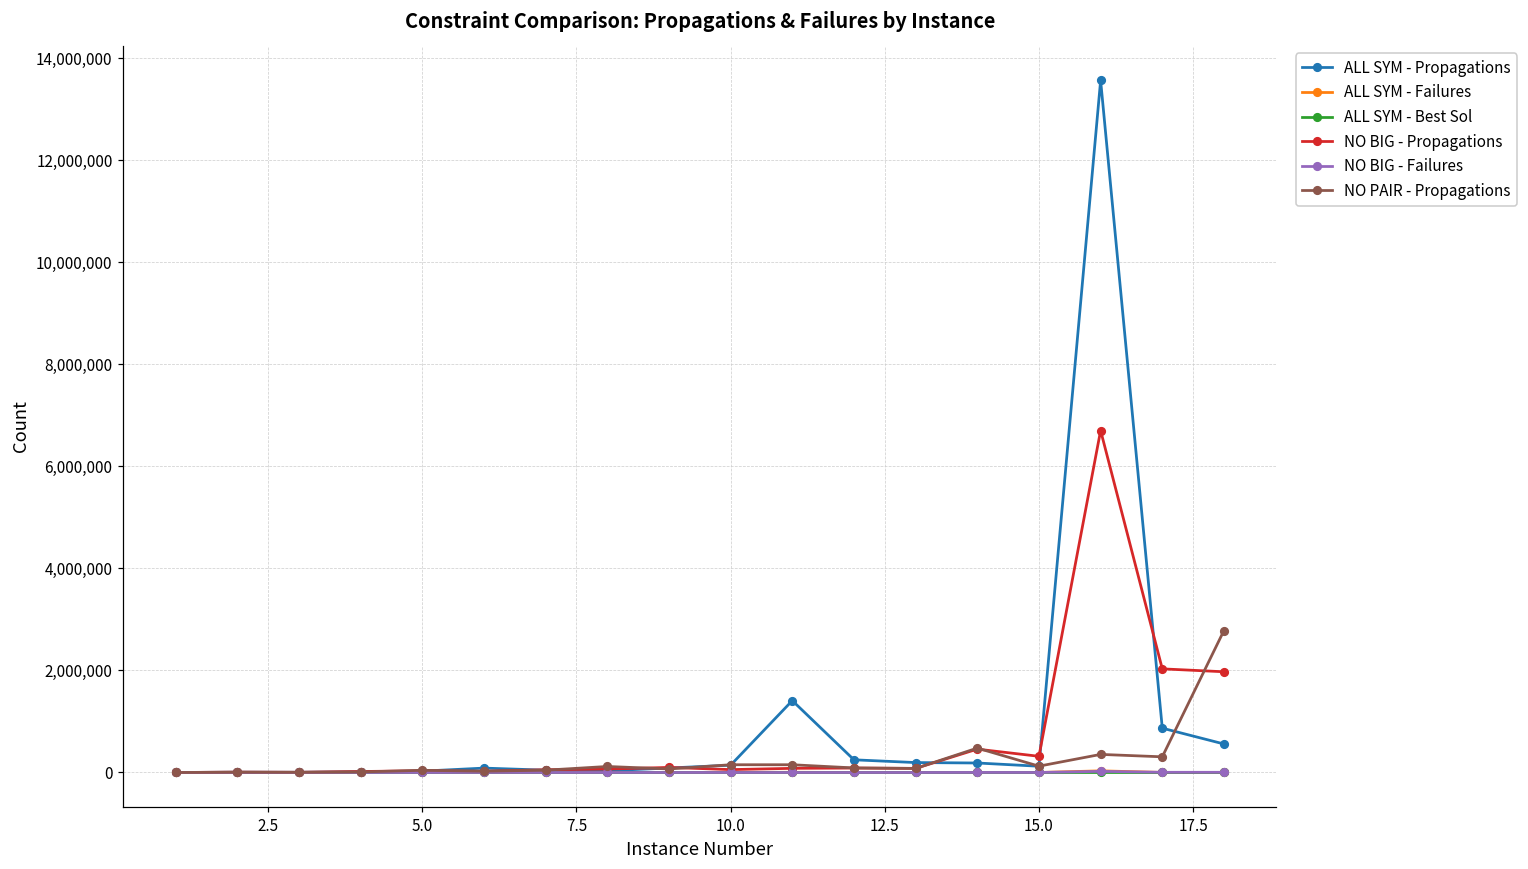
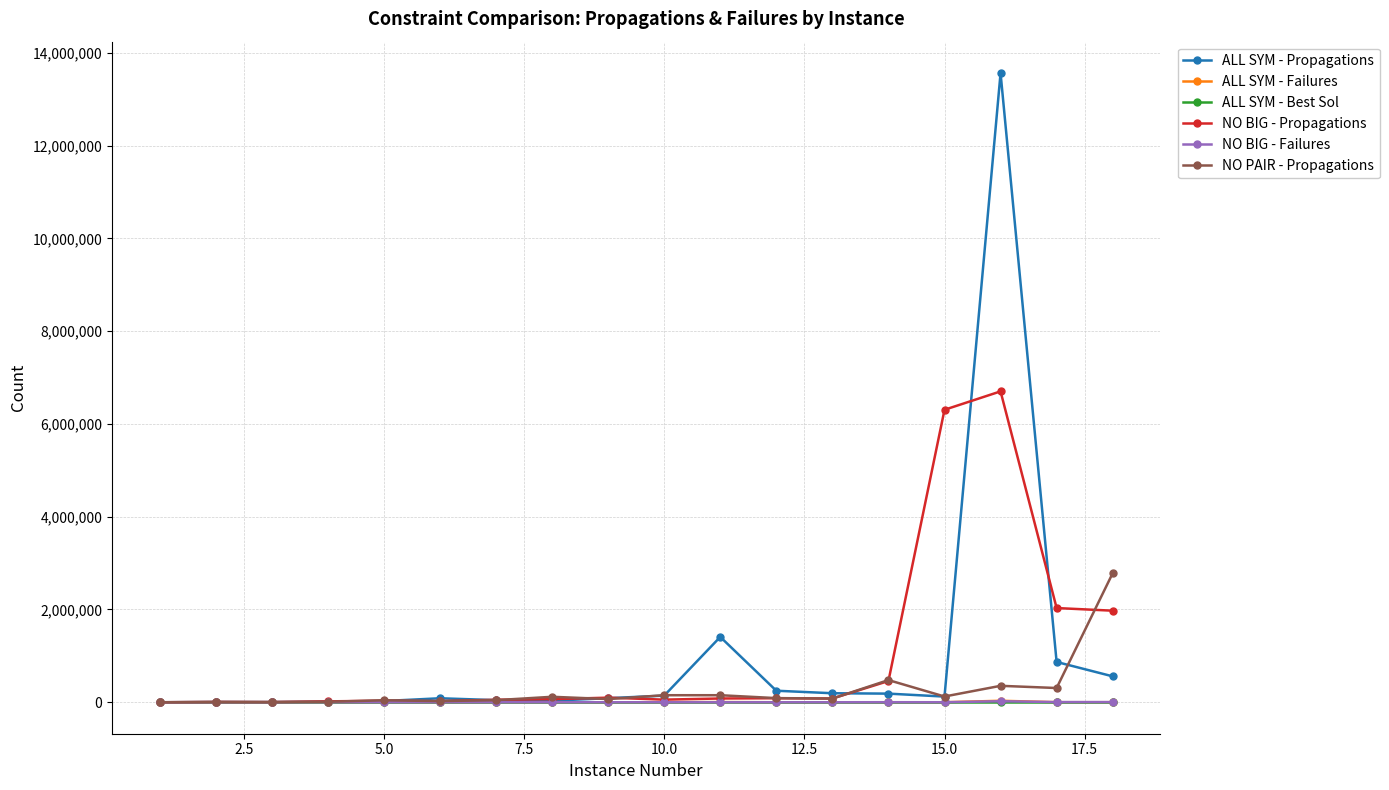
NO BIG - Propagations, 15.0: 300,000 -> 6,300,000
